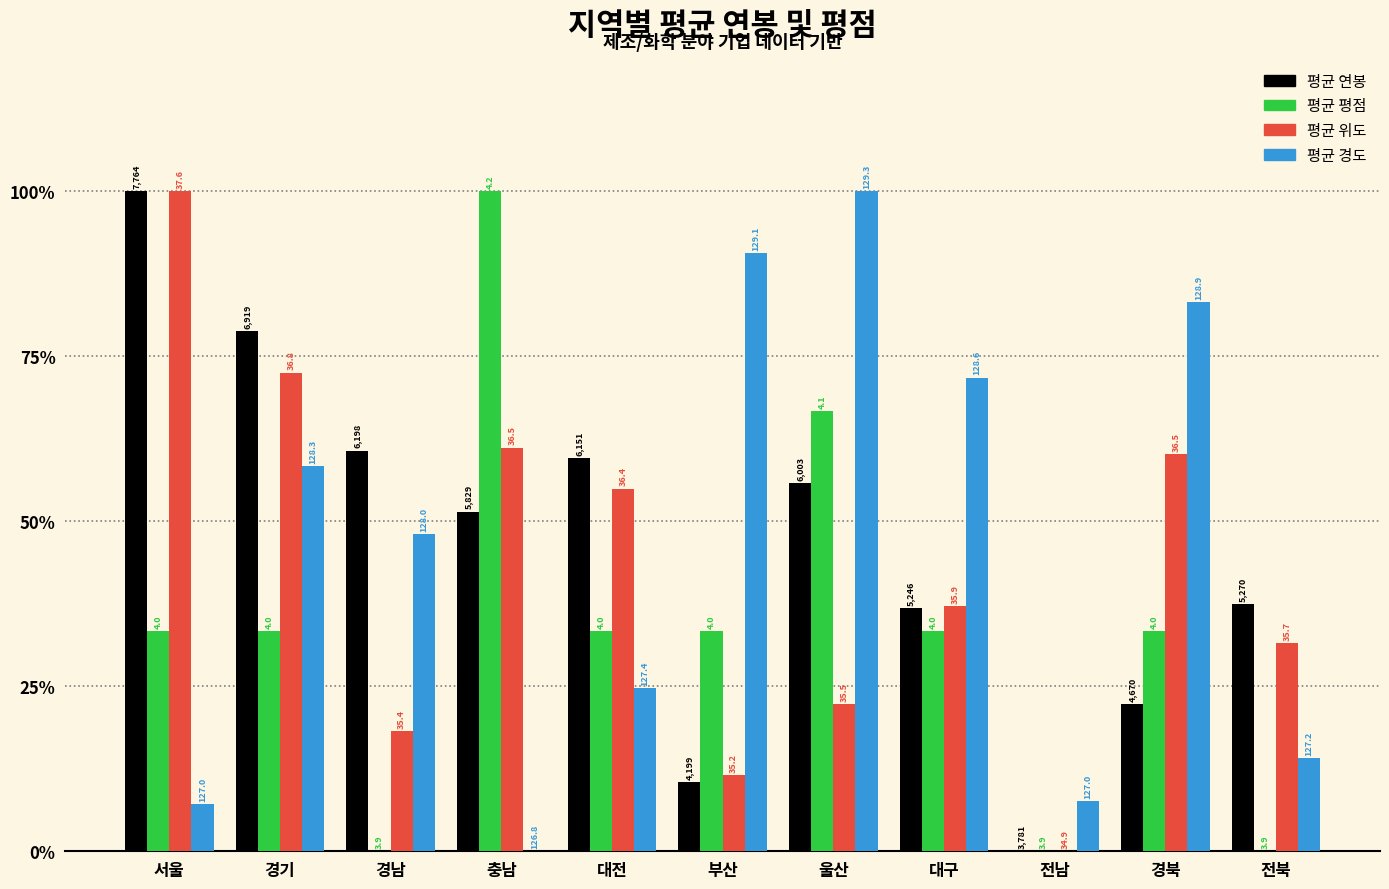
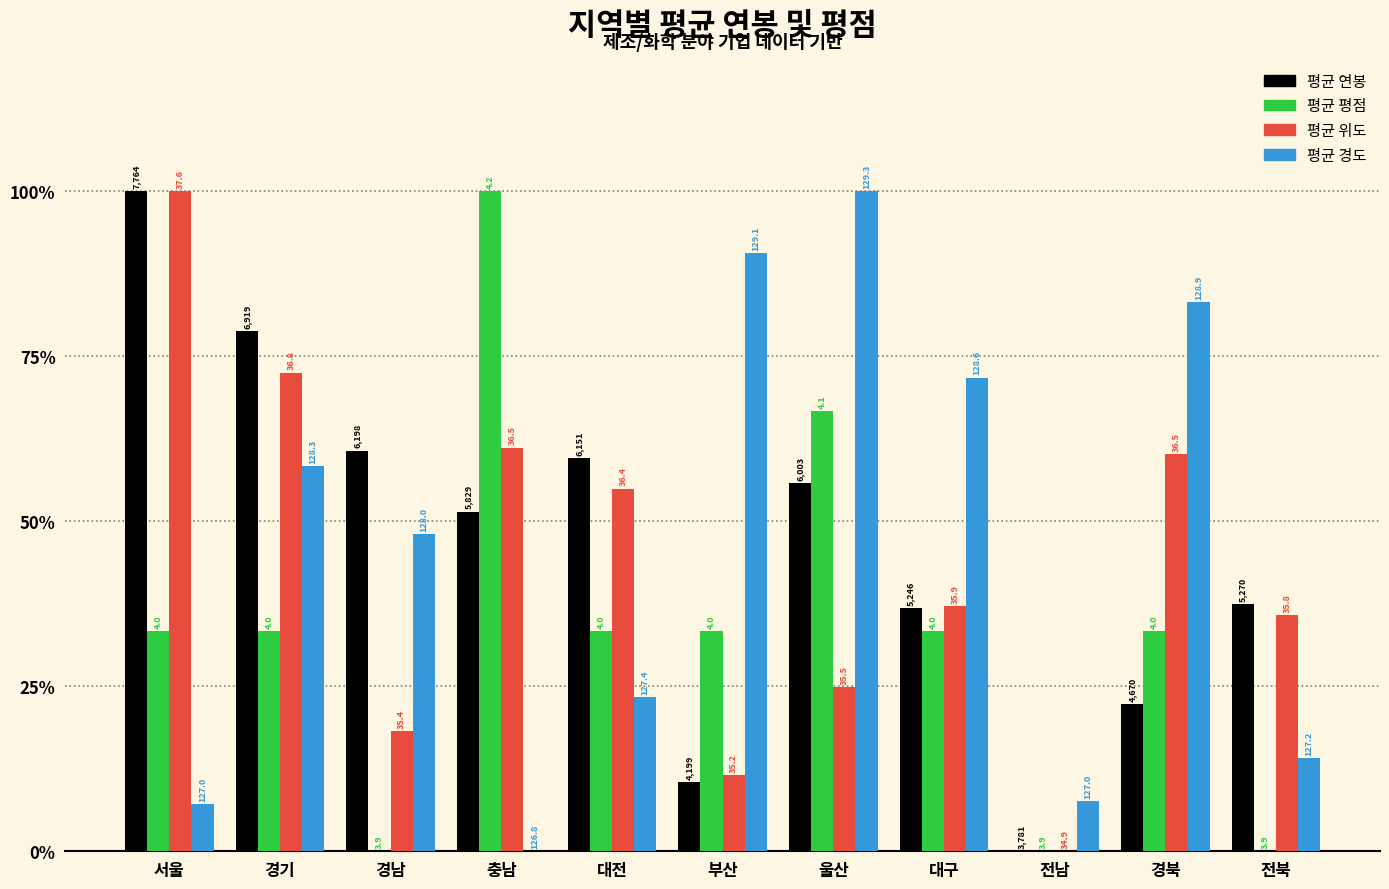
평균 경도, 대전: 25% -> 23%
평균 위도, 울산: 22% -> 25%
평균 위도, 전북: 35.7 -> 35.8
